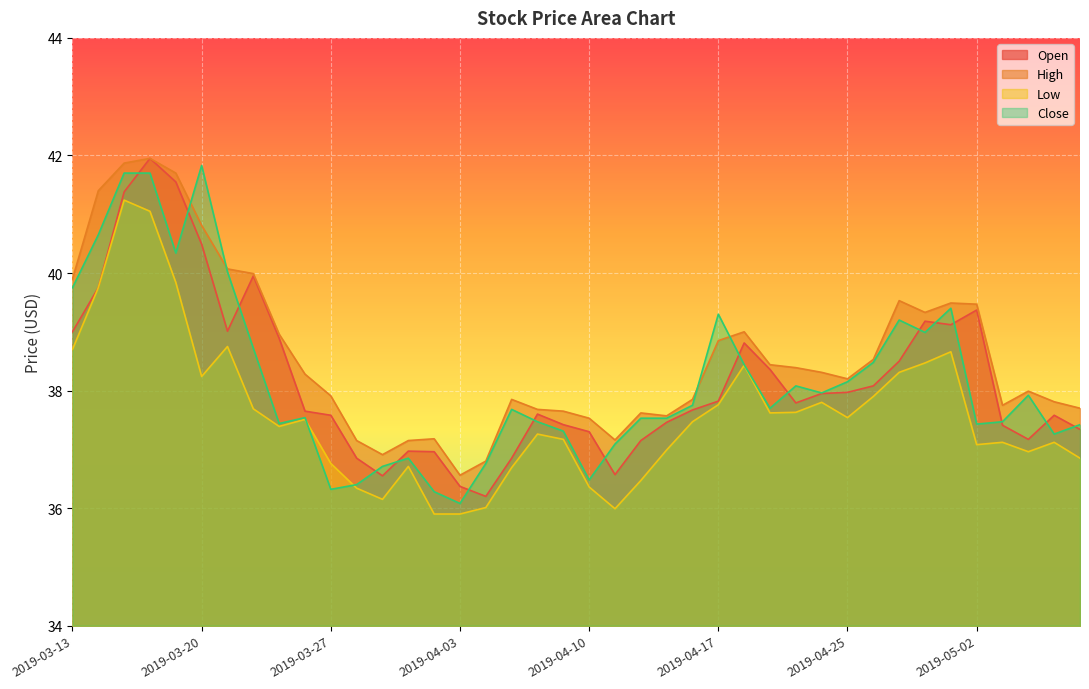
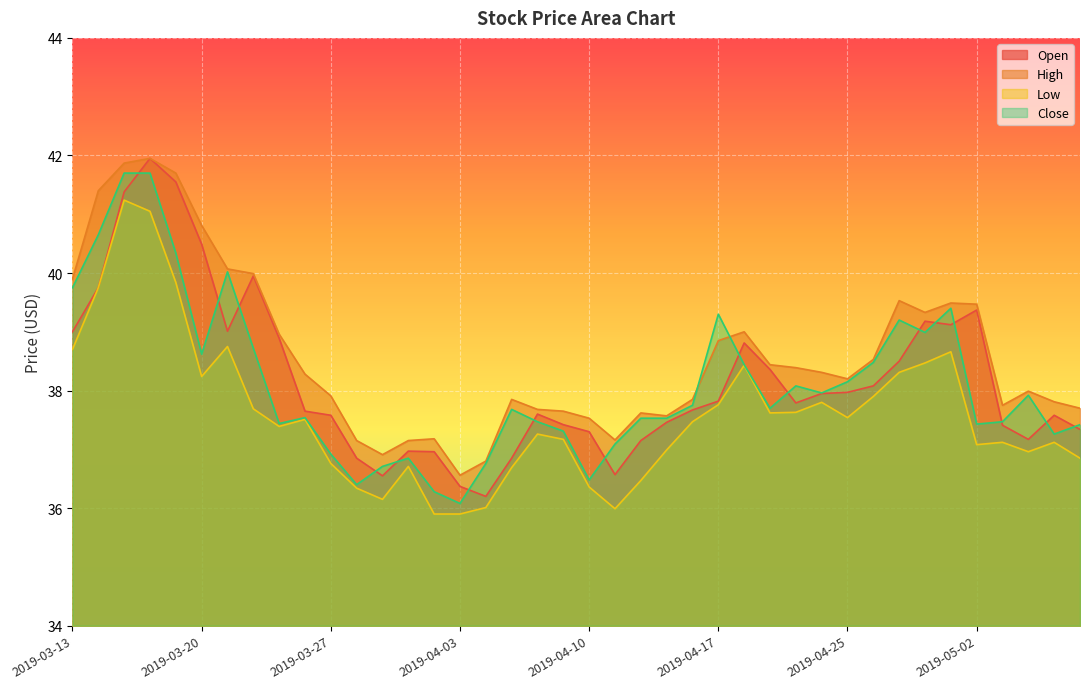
Close, 2019-03-20: 41.8 -> 38.6
Close, 2019-03-27: 36.3 -> 36.9
